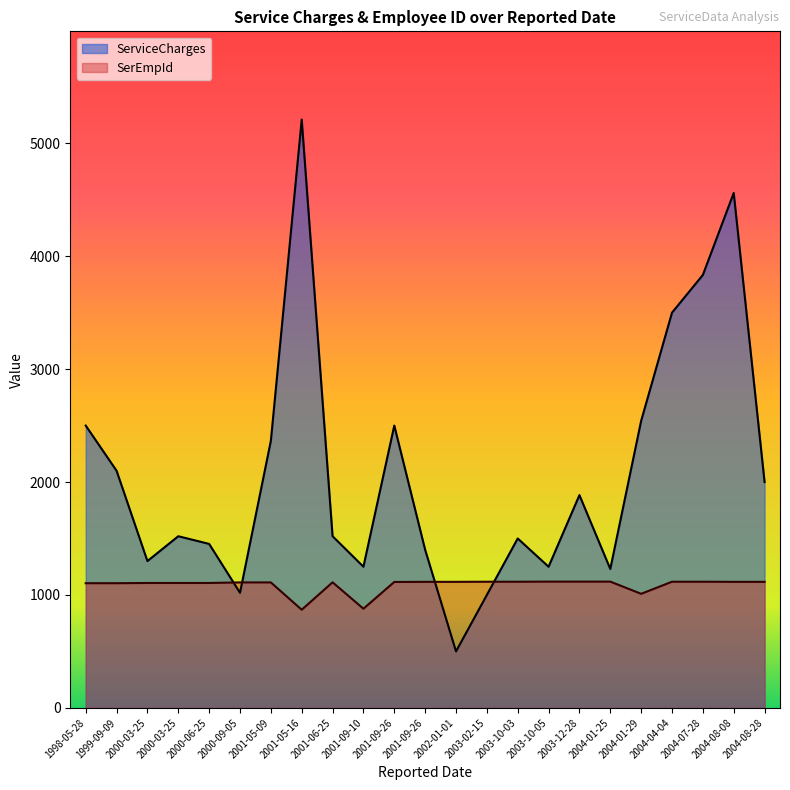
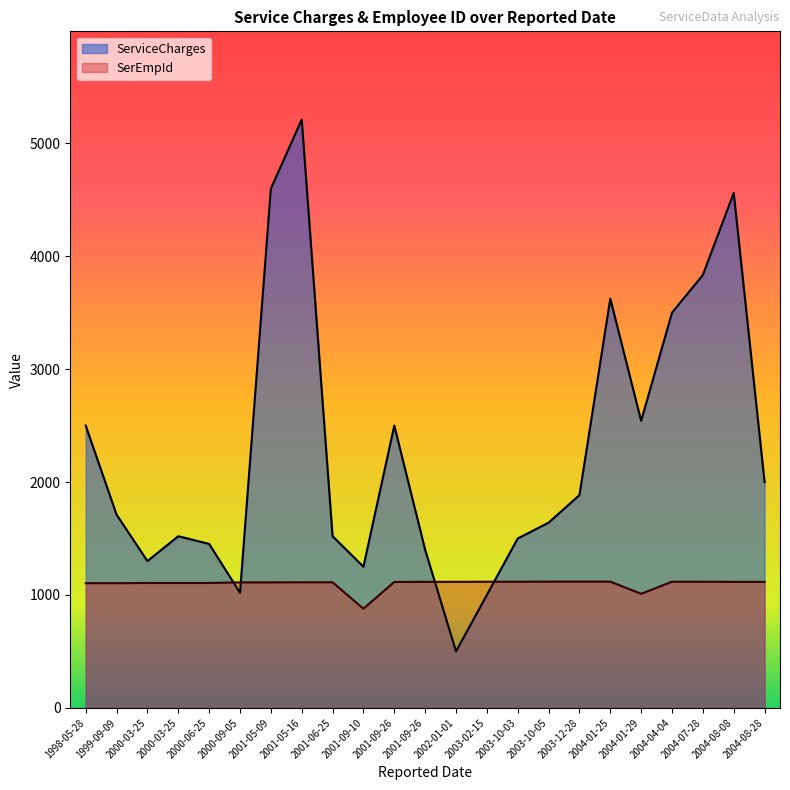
ServiceCharges, 1999-09-09: 2100 -> 1710
ServiceCharges, 2001-05-09: 2370 -> 4600
SerEmpId, 2001-05-16: 870 -> 1110
ServiceCharges, 2003-10-05: 1250 -> 1640
ServiceCharges, 2004-01-25: 1230 -> 3620
